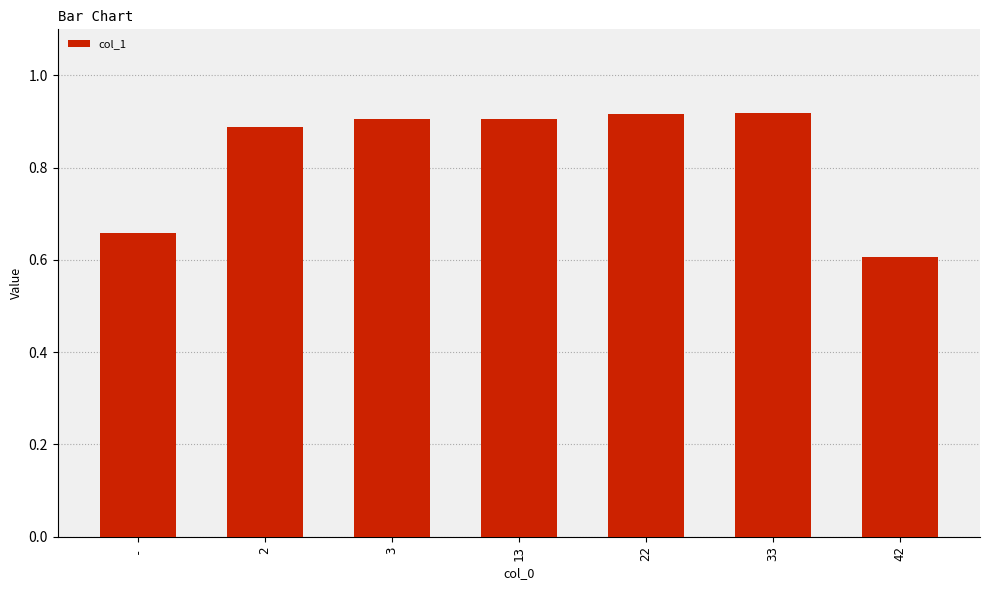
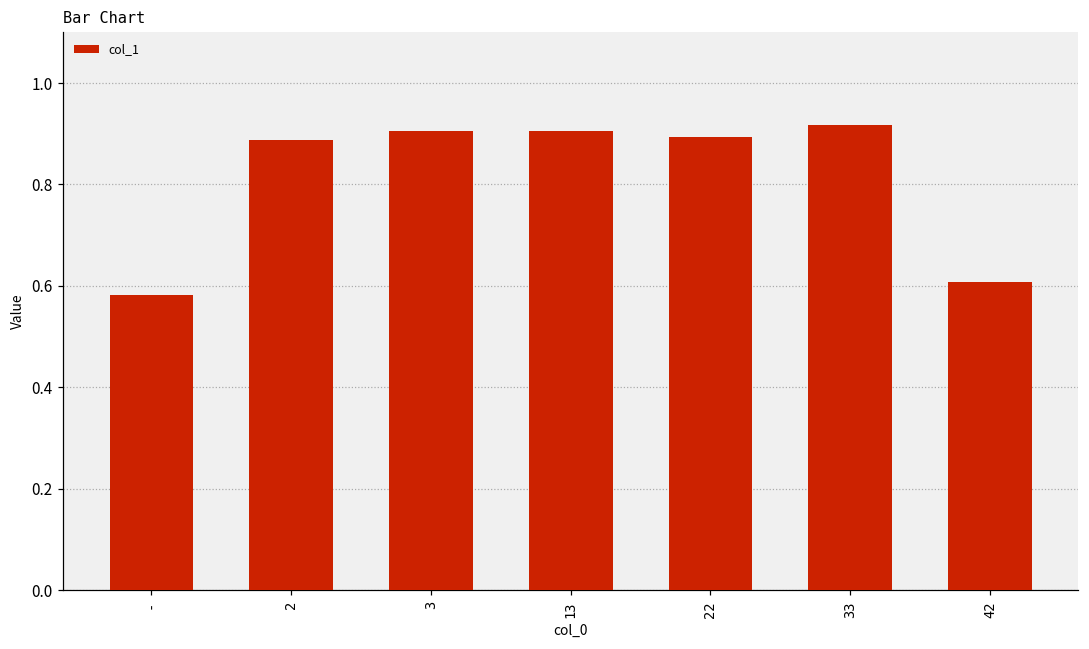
-: 0.66 -> 0.58
22: 0.92 -> 0.89
